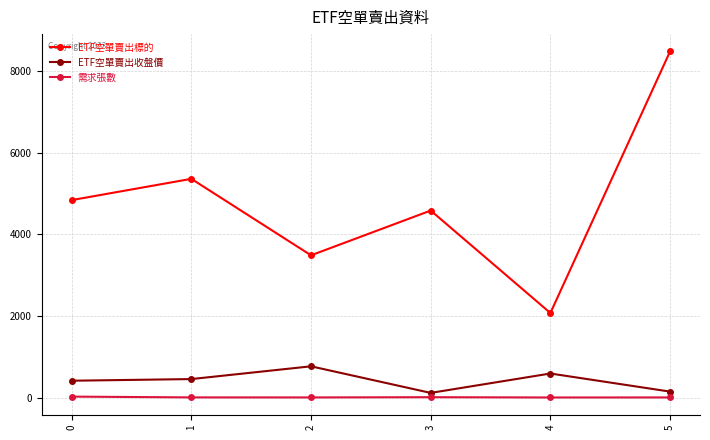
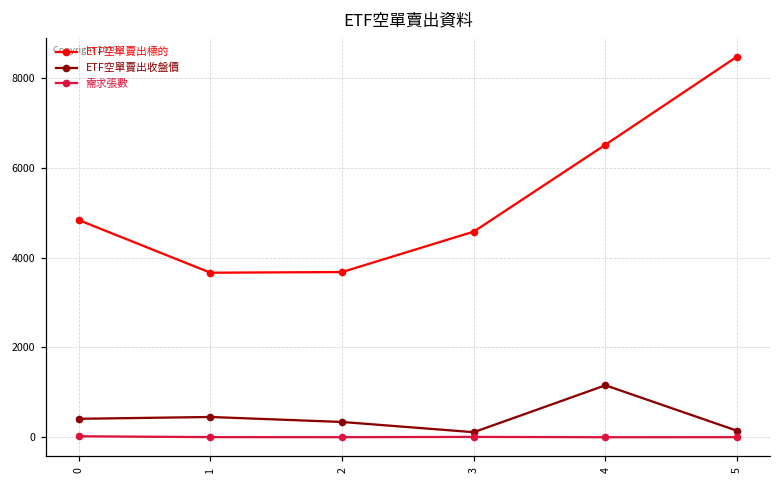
ETF空單賣出標的, 1: 5400 -> 3700
ETF空單賣出標的, 2: 3500 -> 3700
ETF空單賣出收盤價, 2: 800 -> 300
ETF空單賣出標的, 4: 2100 -> 6500
ETF空單賣出收盤價, 4: 600 -> 1200
